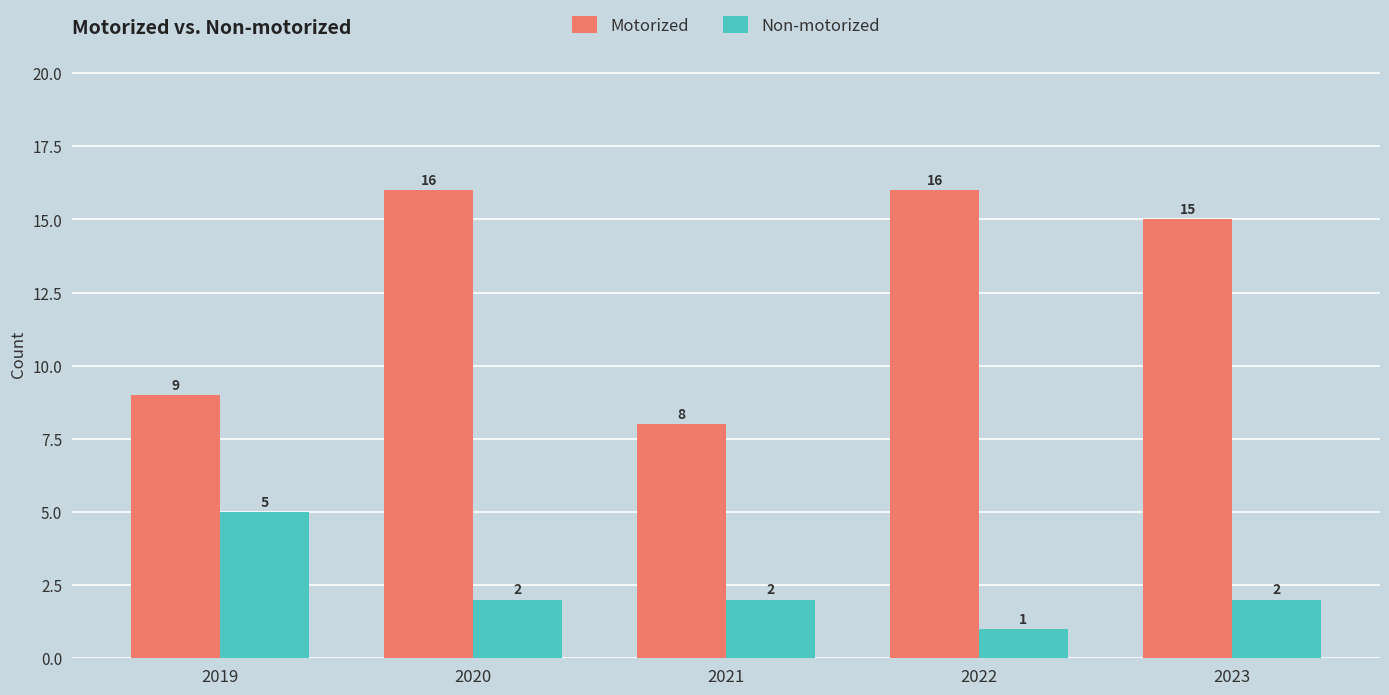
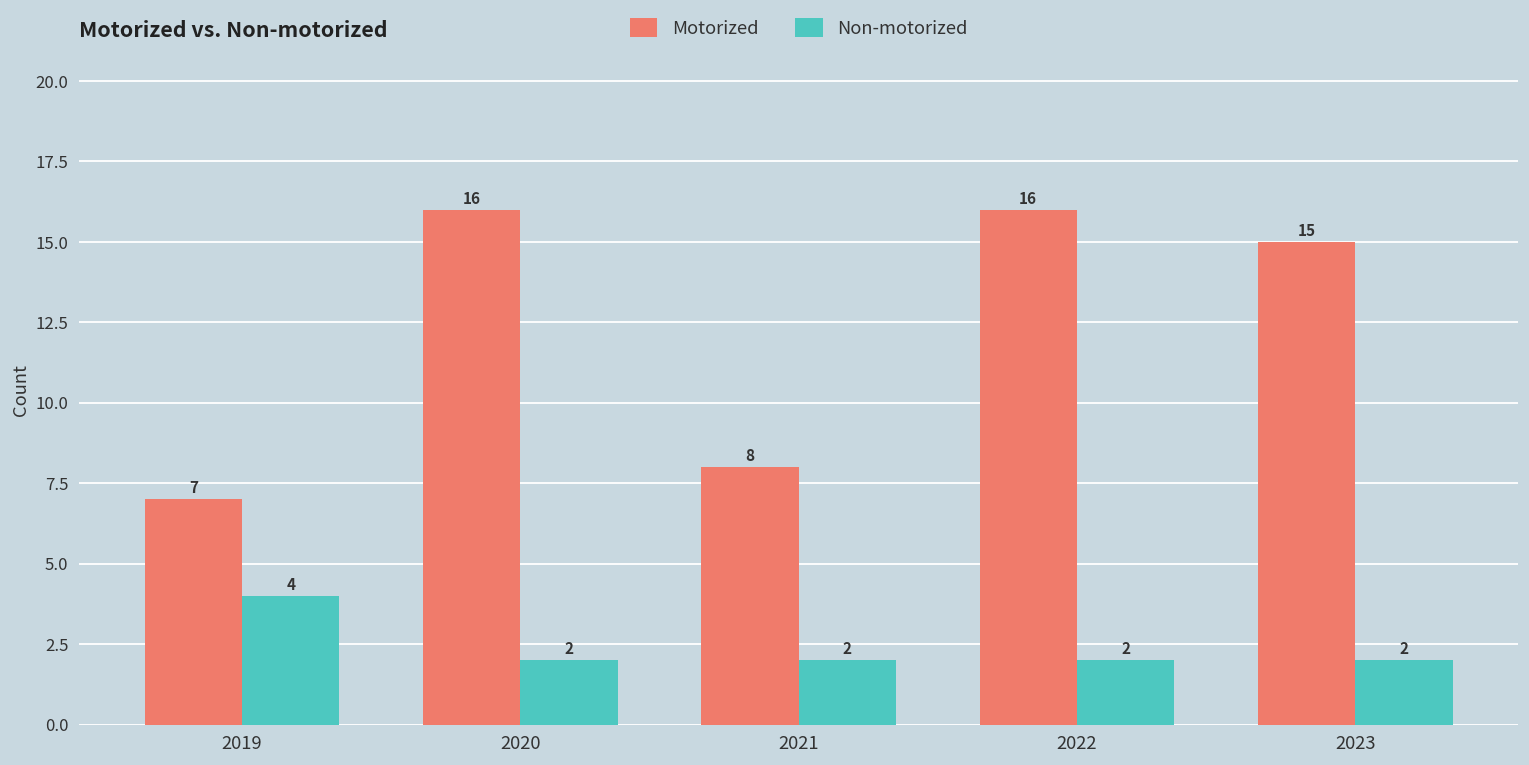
Motorized, 2019: 9 -> 7
Non-motorized, 2019: 5 -> 4
Non-motorized, 2022: 1 -> 2
